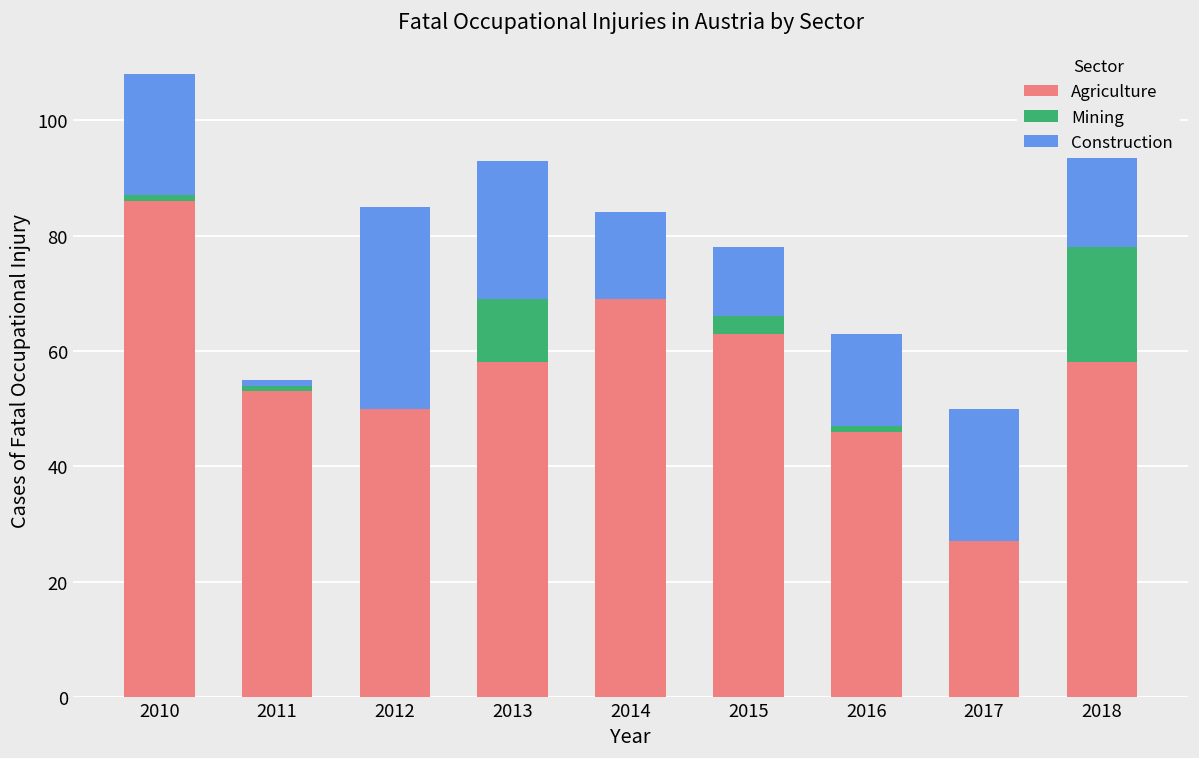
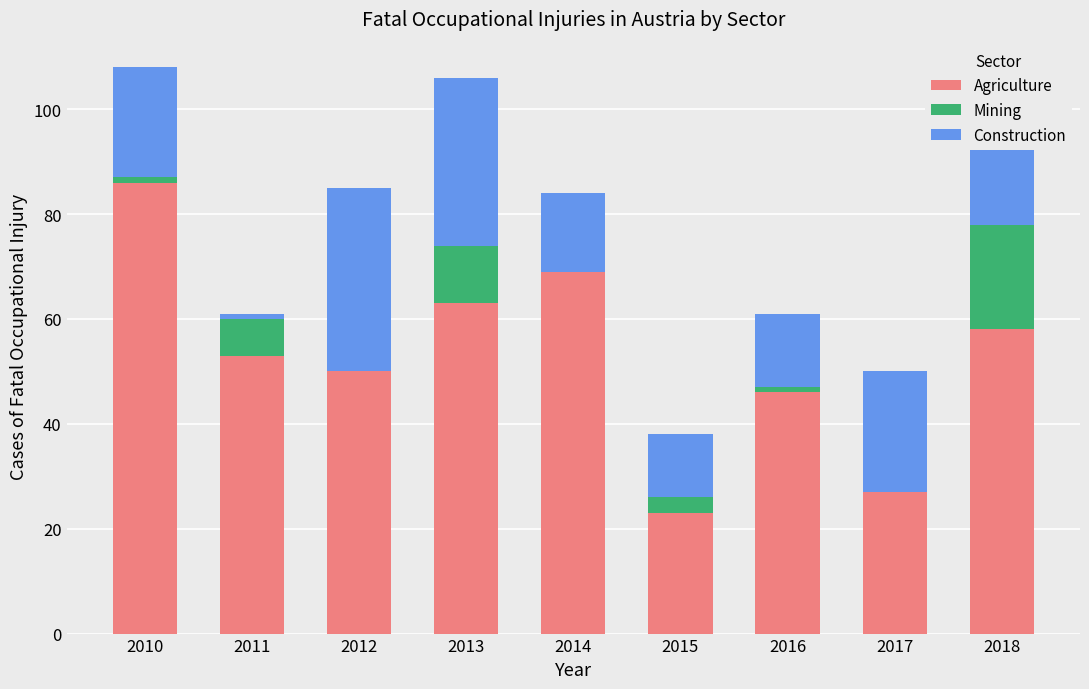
Mining, 2011: 1 -> 7
Agriculture, 2013: 58 -> 63
Construction, 2013: 24 -> 32
Agriculture, 2015: 63 -> 23
Construction, 2016: 16 -> 14
